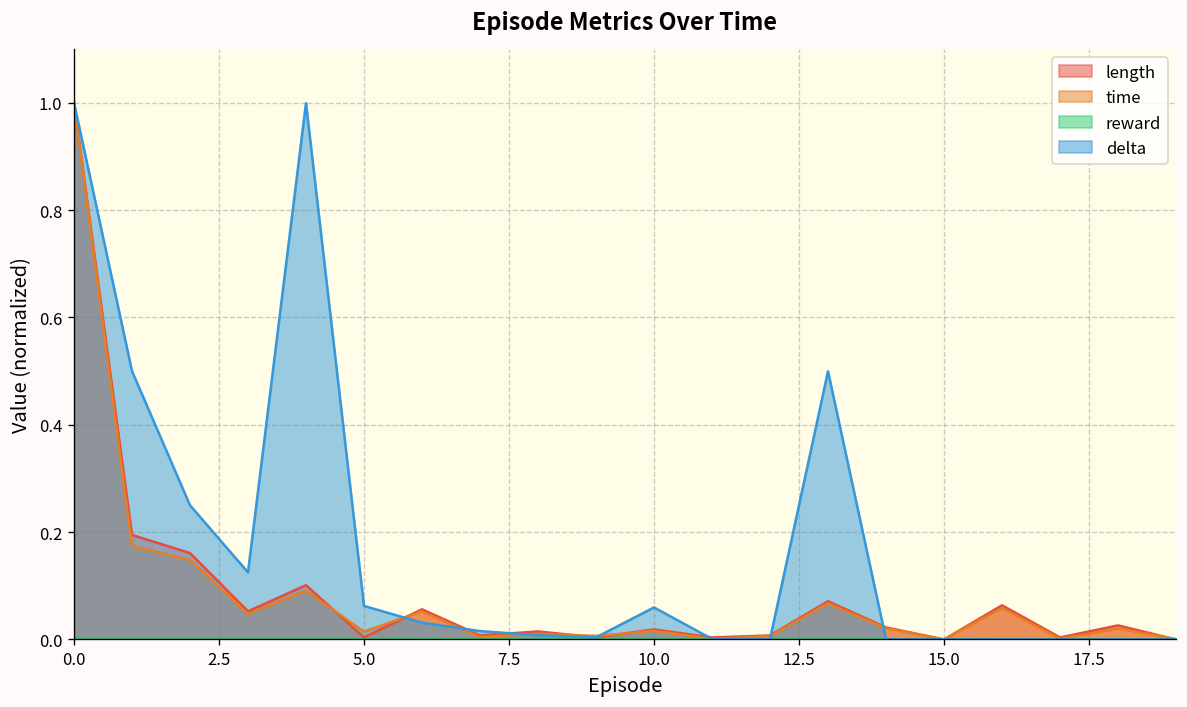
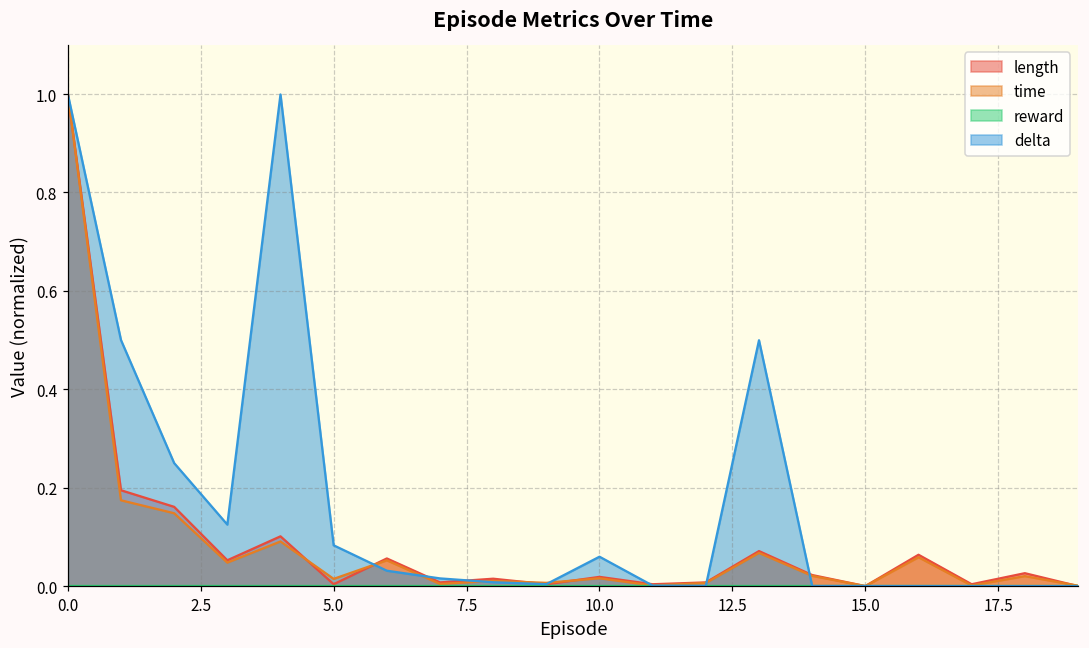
delta, 5.0: 0.06 -> 0.08
